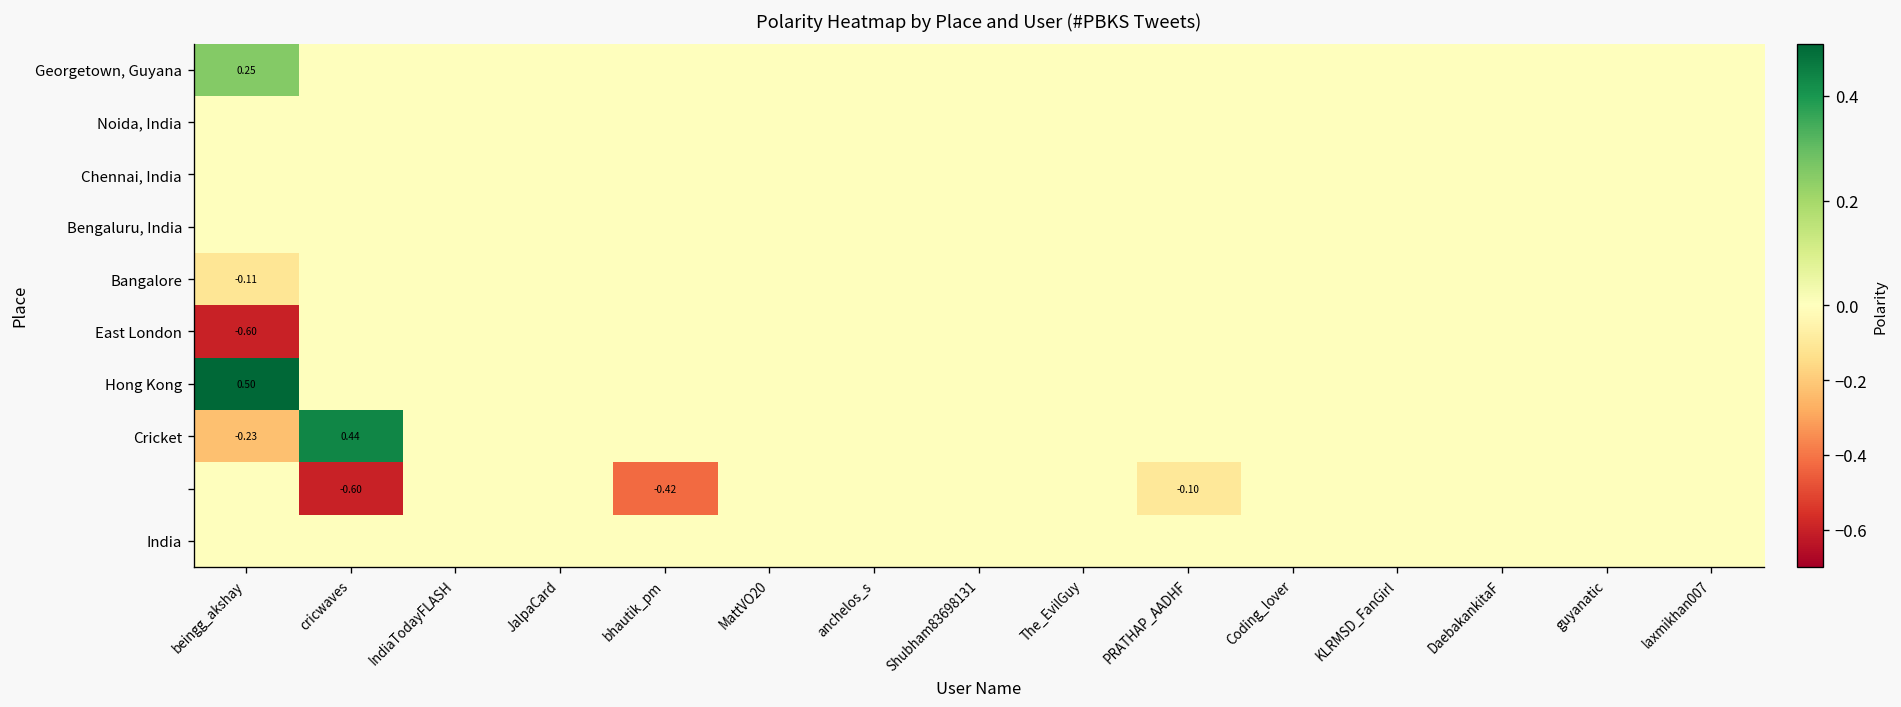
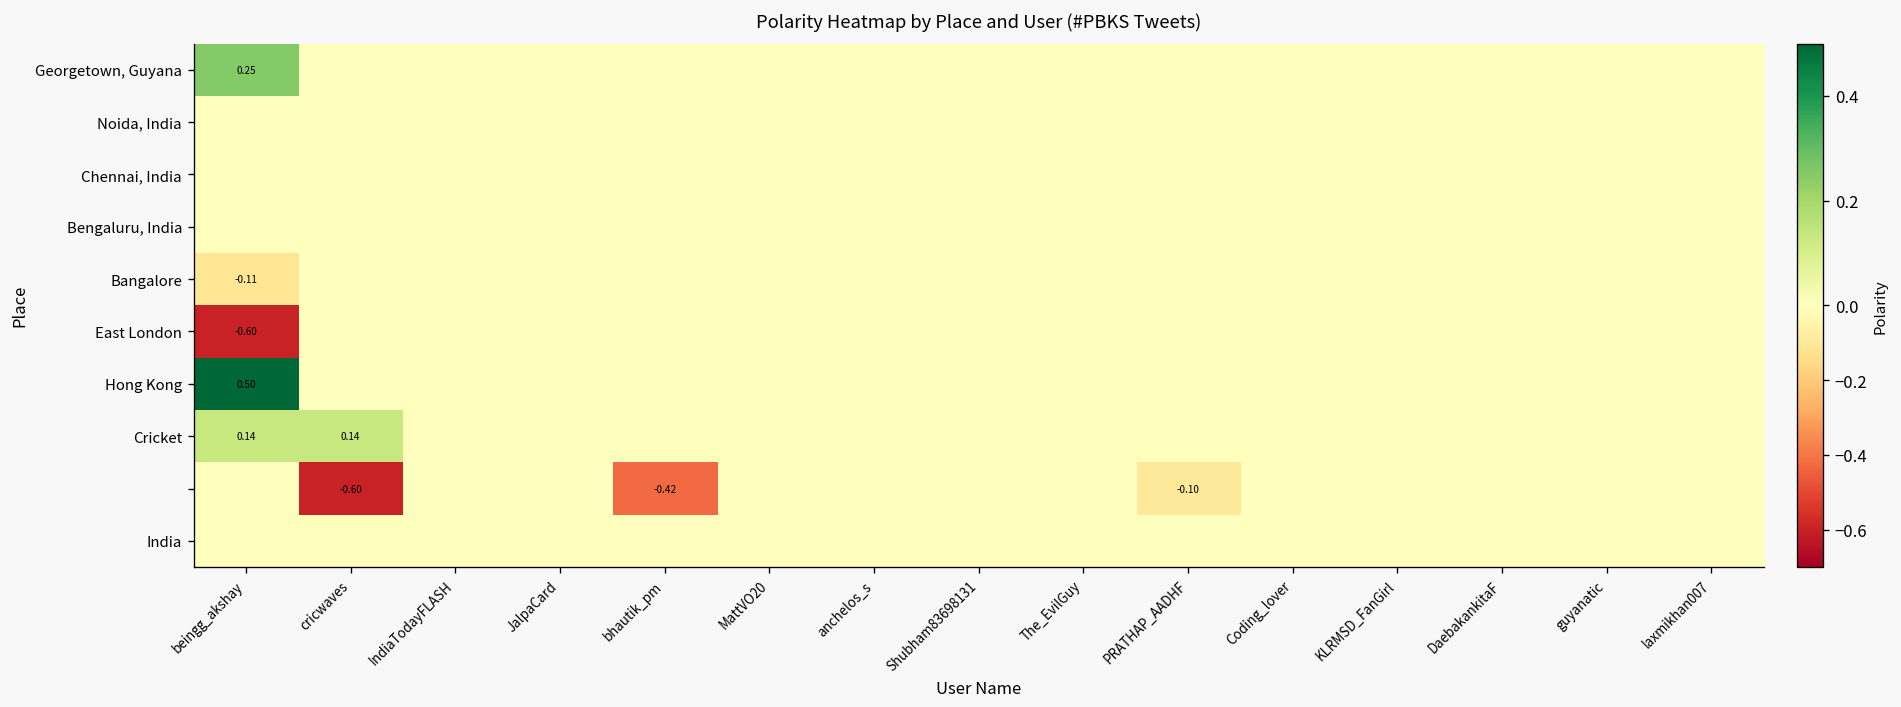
Cricket, beingg_akshay: -0.23 -> 0.14
Cricket, cricwaves: 0.44 -> 0.14
